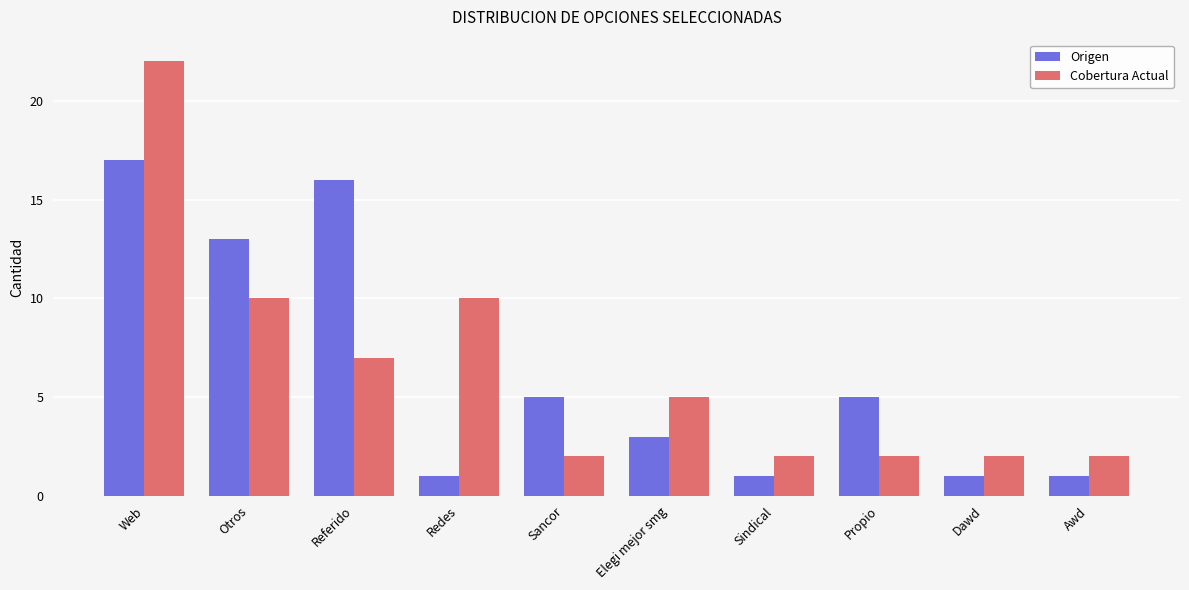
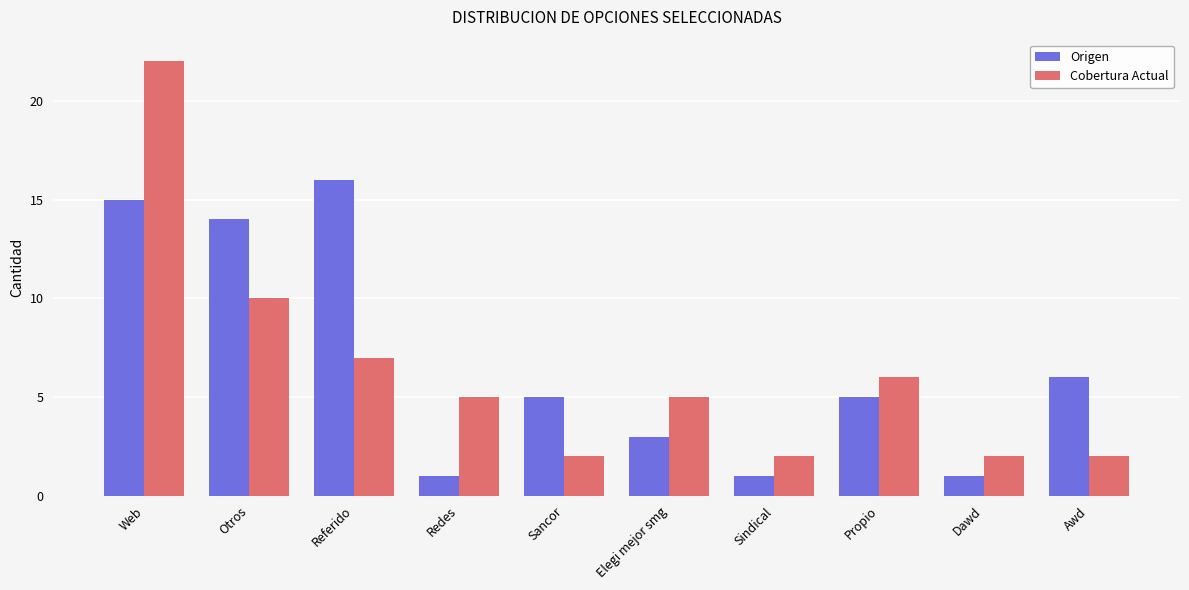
Origen, Web: 17 -> 15
Origen, Otros: 13 -> 14
Cobertura Actual, Redes: 10 -> 5
Cobertura Actual, Propio: 2 -> 6
Origen, Awd: 1 -> 6
